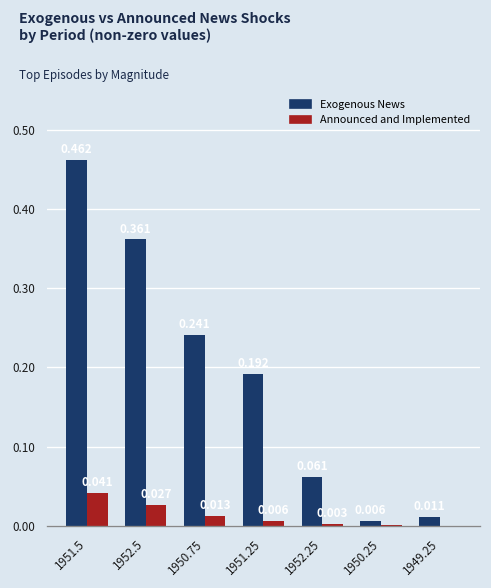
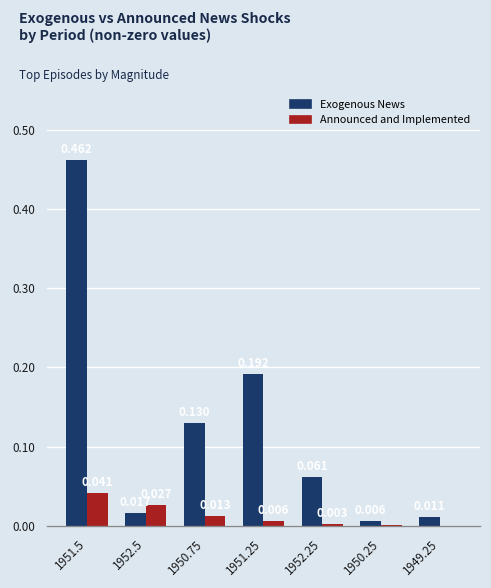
Exogenous News, 1952.5: 0.36 -> 0.02
Exogenous News, 1950.75: 0.24 -> 0.13
